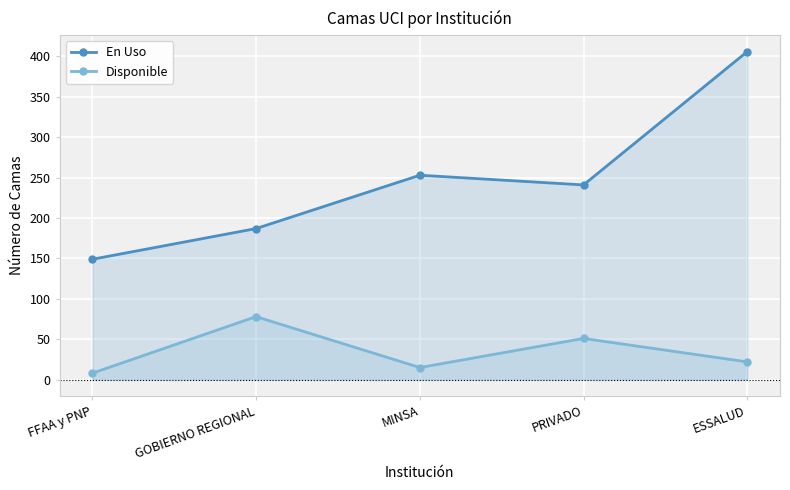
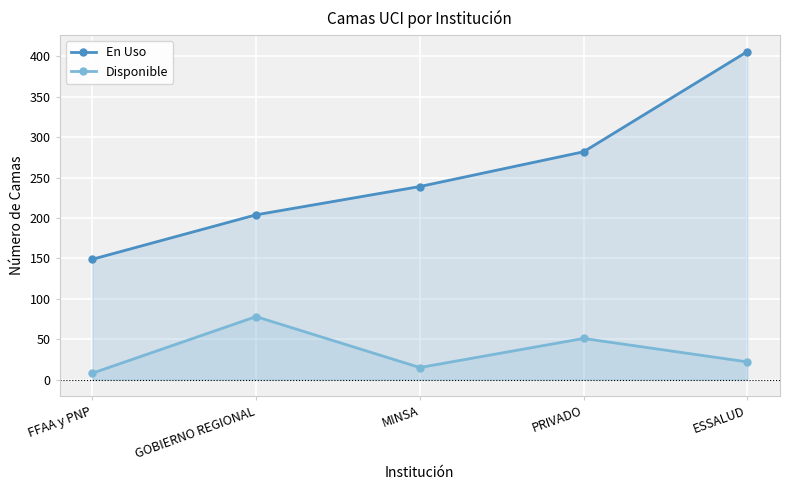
En Uso, GOBIERNO REGIONAL: 190 -> 200
En Uso, MINSA: 250 -> 240
En Uso, PRIVADO: 240 -> 280
